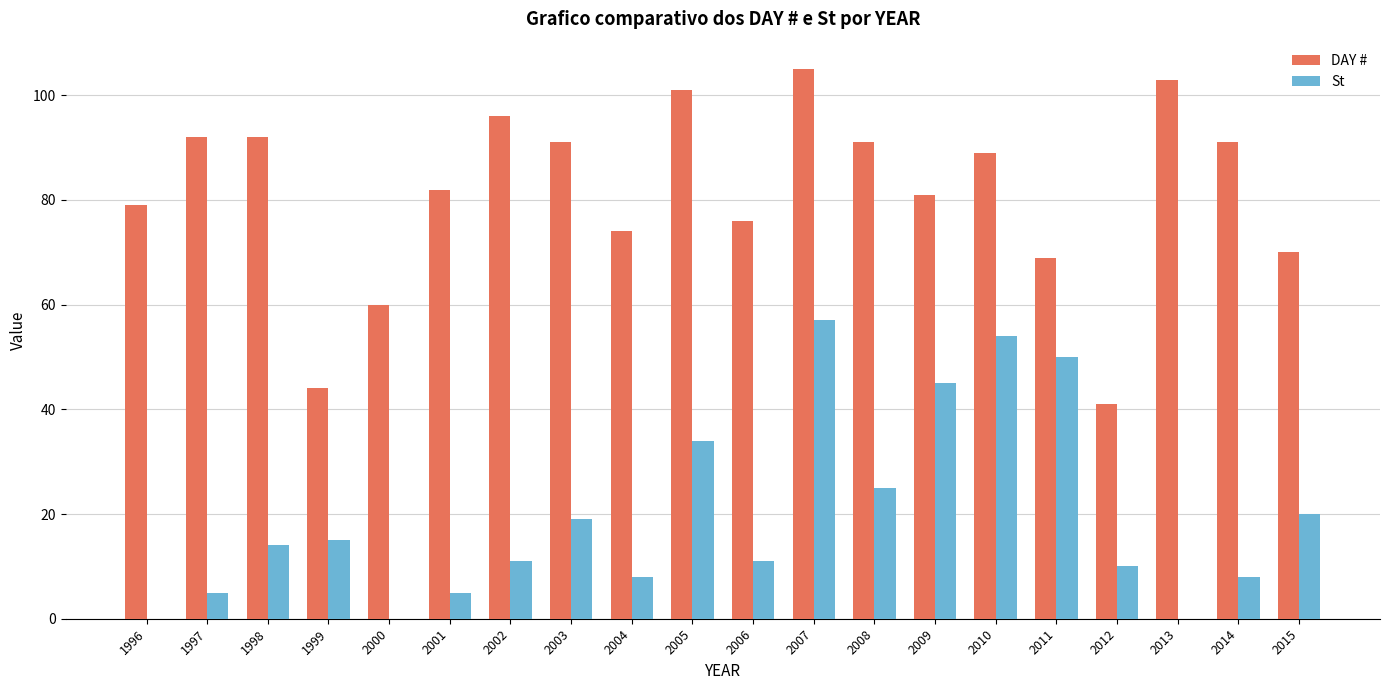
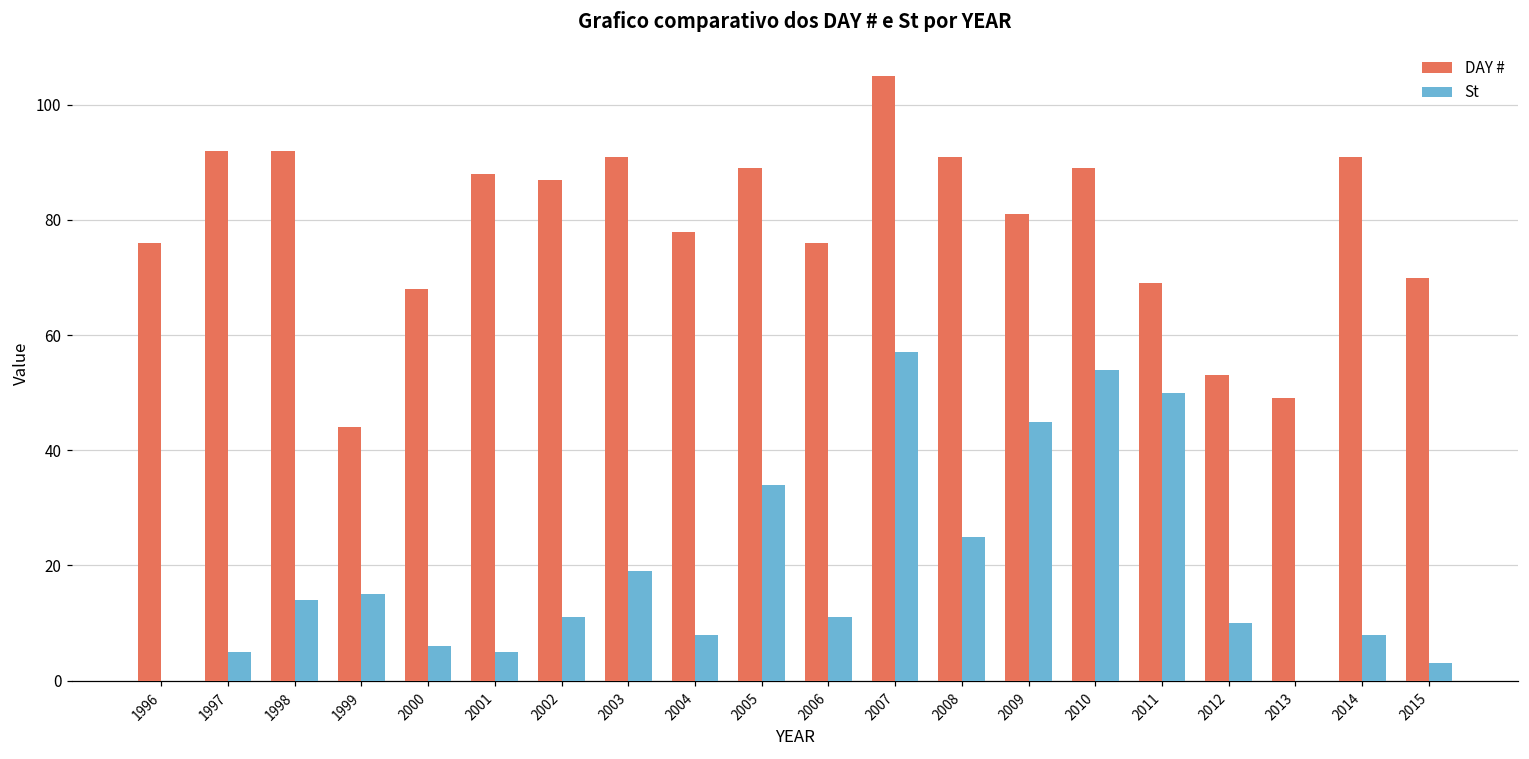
DAY #, 1996: 79 -> 76
DAY #, 2000: 60 -> 68
St, 2000: 0 -> 6
DAY #, 2001: 82 -> 88
DAY #, 2002: 96 -> 87
DAY #, 2004: 74 -> 78
DAY #, 2005: 101 -> 89
DAY #, 2012: 41 -> 53
DAY #, 2013: 103 -> 49
St, 2015: 20 -> 3
